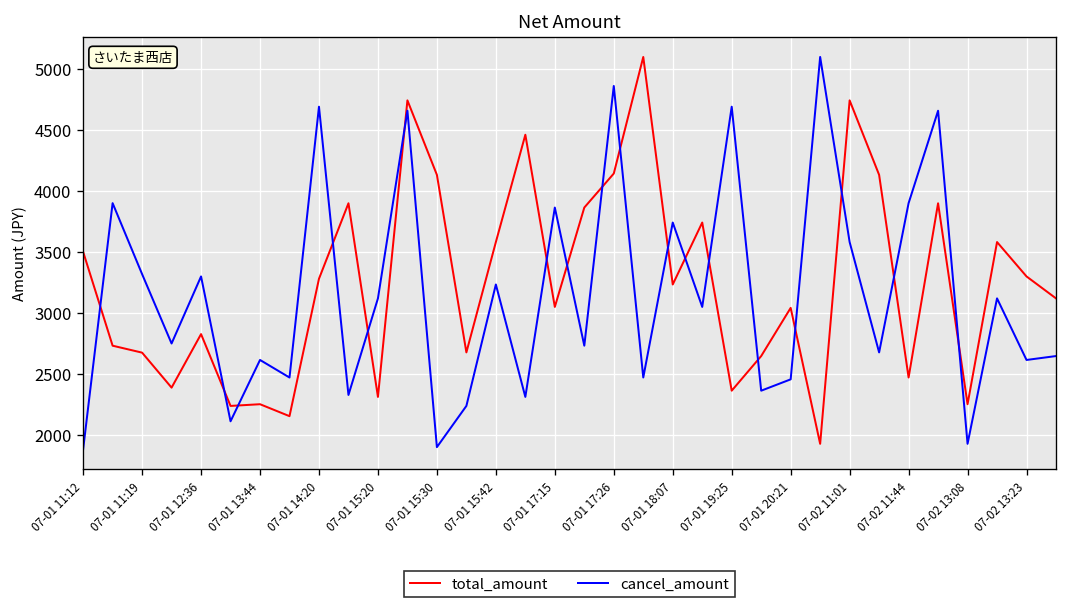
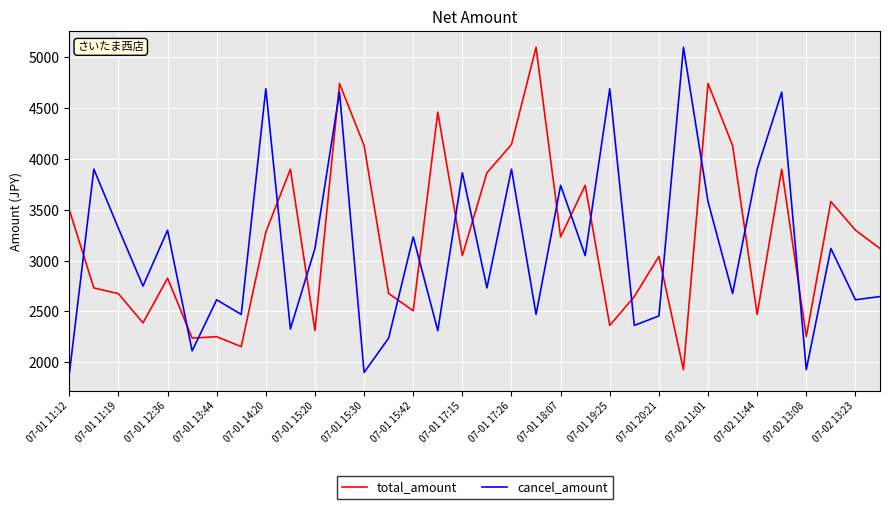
total_amount, 07-01 15:42: 3580 -> 2510
cancel_amount, 07-01 17:26: 4860 -> 3900
